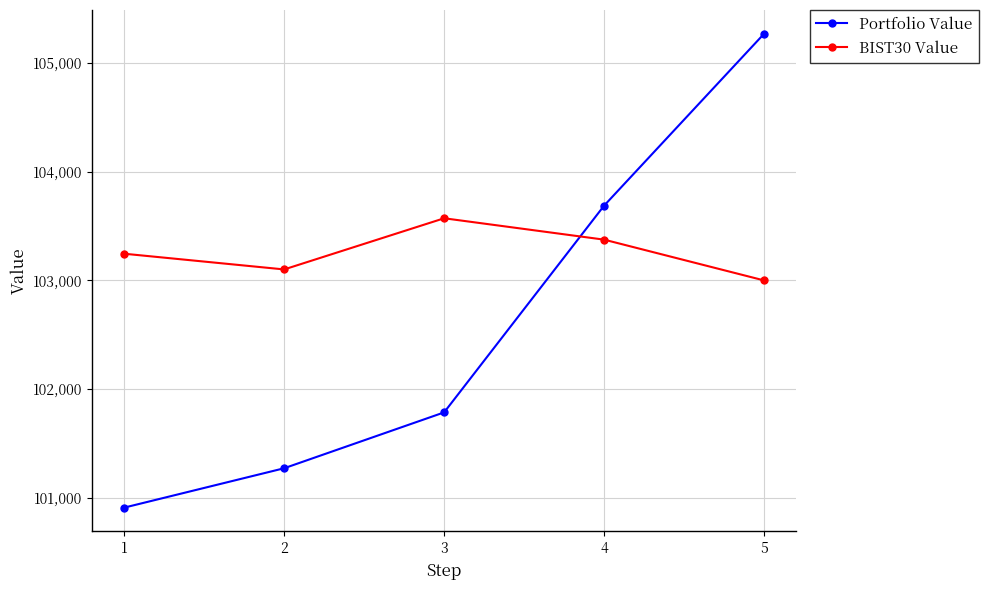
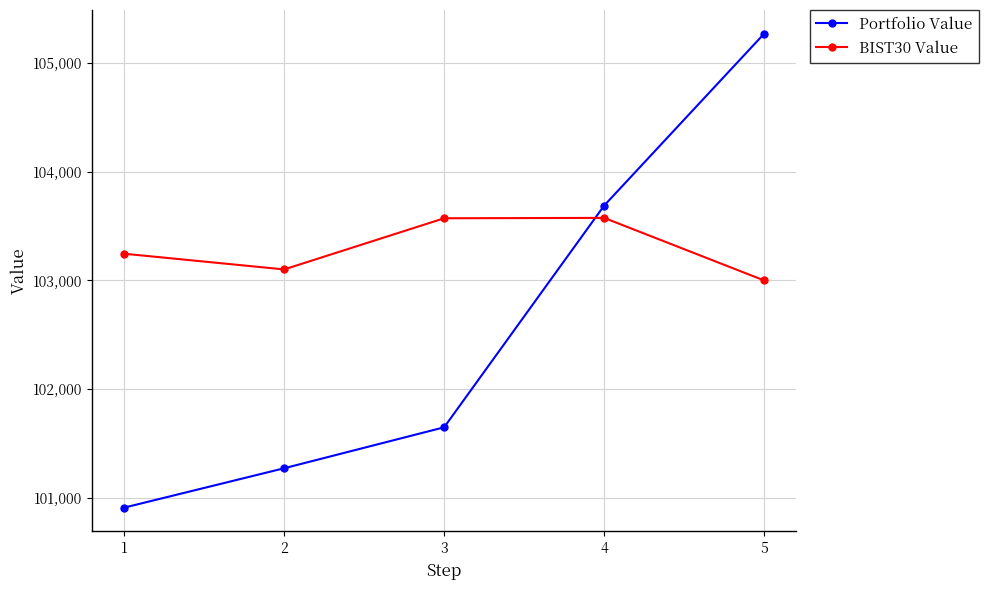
Portfolio Value, 3: 101,780 -> 101,650
BIST30 Value, 4: 103,370 -> 103,570
